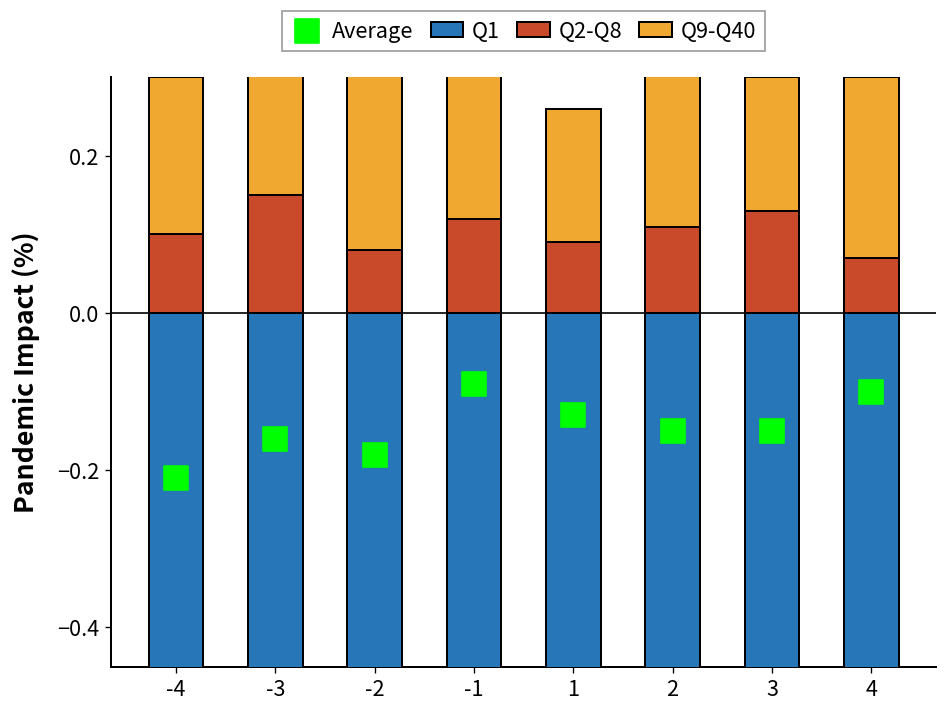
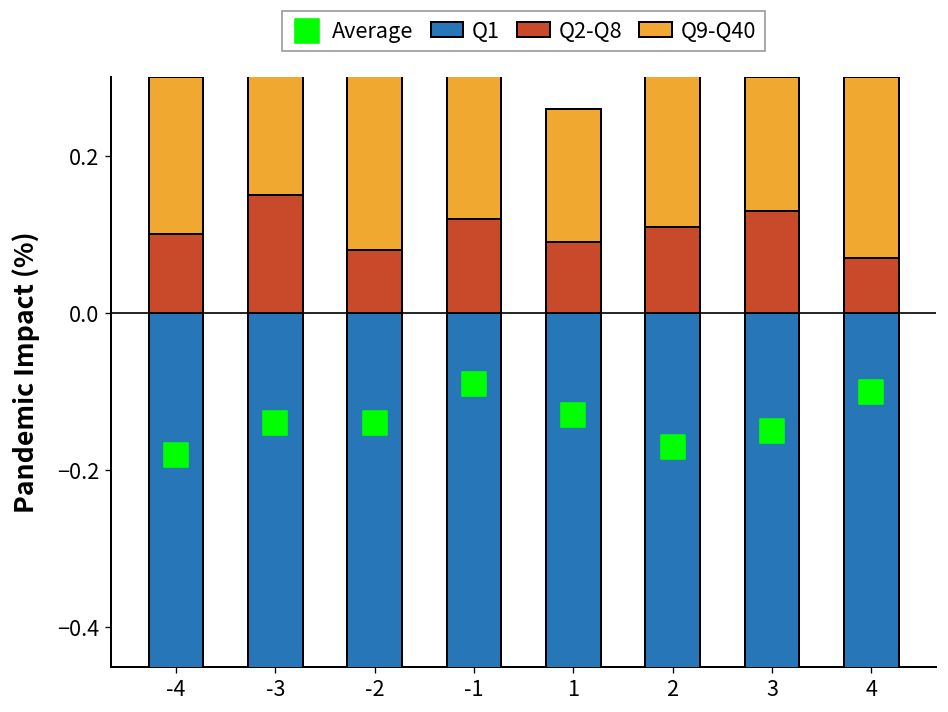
Average, -4: -0.21 -> -0.18
Average, -3: -0.16 -> -0.14
Average, -2: -0.18 -> -0.14
Average, 2: -0.15 -> -0.17
